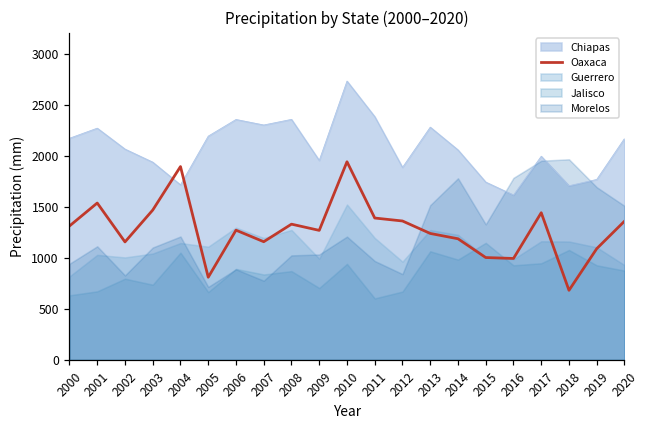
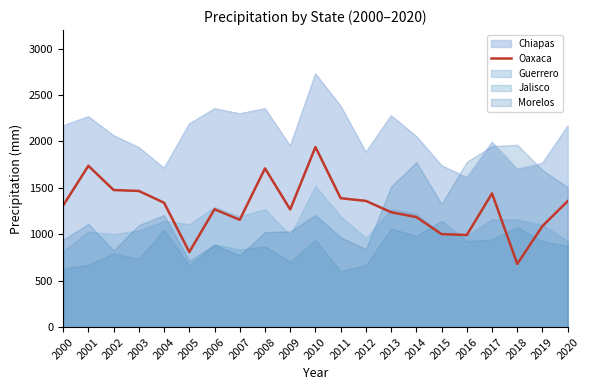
Oaxaca, 2001: 1500 -> 1700
Oaxaca, 2002: 1200 -> 1500
Oaxaca, 2004: 1900 -> 1300
Oaxaca, 2008: 1300 -> 1700
